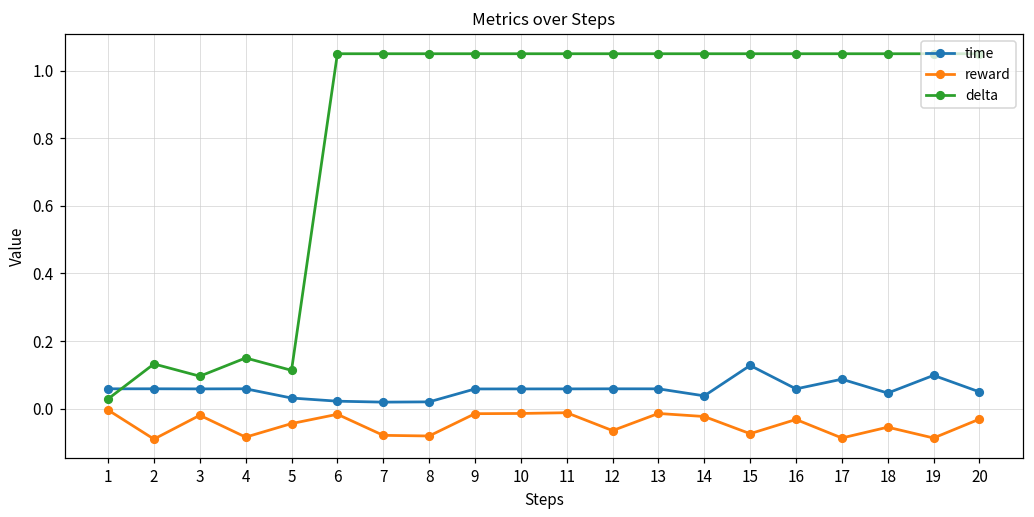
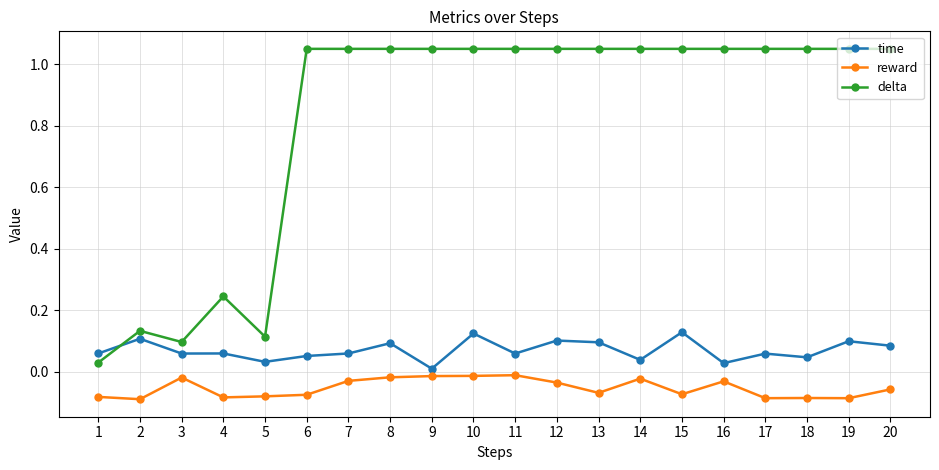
reward, 1: 0.00 -> -0.08
time, 2: 0.06 -> 0.11
delta, 4: 0.15 -> 0.24
reward, 5: -0.04 -> -0.08
time, 6: 0.02 -> 0.05
reward, 6: -0.02 -> -0.08
time, 7: 0.02 -> 0.06
reward, 7: -0.08 -> -0.03
time, 8: 0.02 -> 0.09
reward, 8: -0.08 -> -0.02
time, 9: 0.06 -> 0.01
time, 10: 0.06 -> 0.12
time, 12: 0.06 -> 0.10
reward, 12: -0.06 -> -0.04
time, 13: 0.06 -> 0.10
reward, 13: -0.01 -> -0.07
time, 16: 0.06 -> 0.03
time, 17: 0.09 -> 0.06
reward, 18: -0.05 -> -0.09
time, 20: 0.05 -> 0.08
reward, 20: -0.03 -> -0.06
